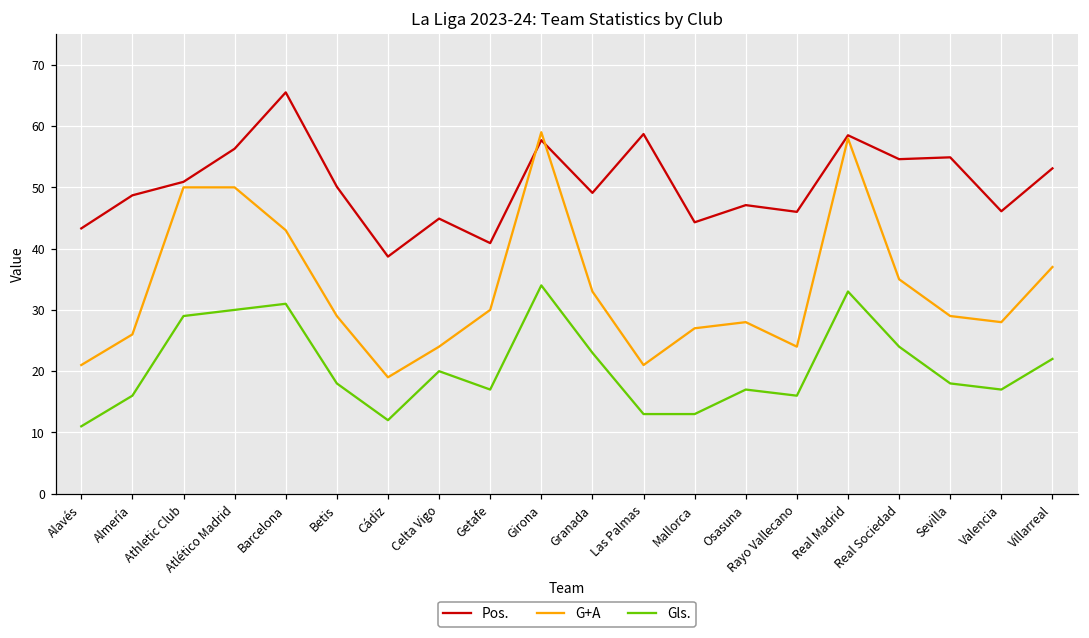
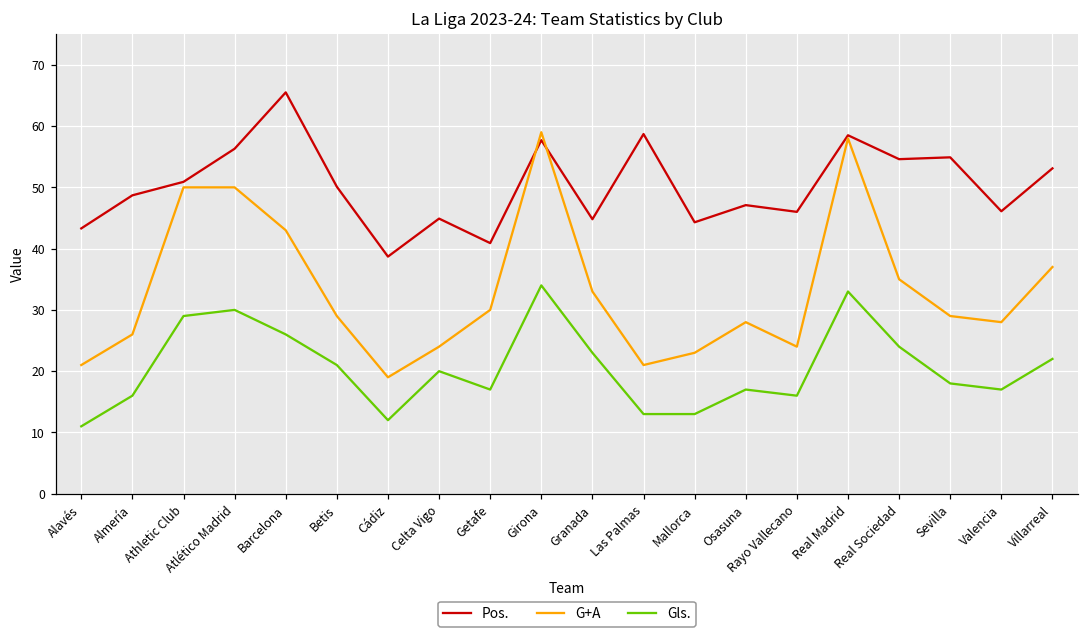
Gls., Barcelona: 31 -> 26
Gls., Betis: 18 -> 21
Pos., Granada: 49 -> 45
G+A, Mallorca: 27 -> 23
